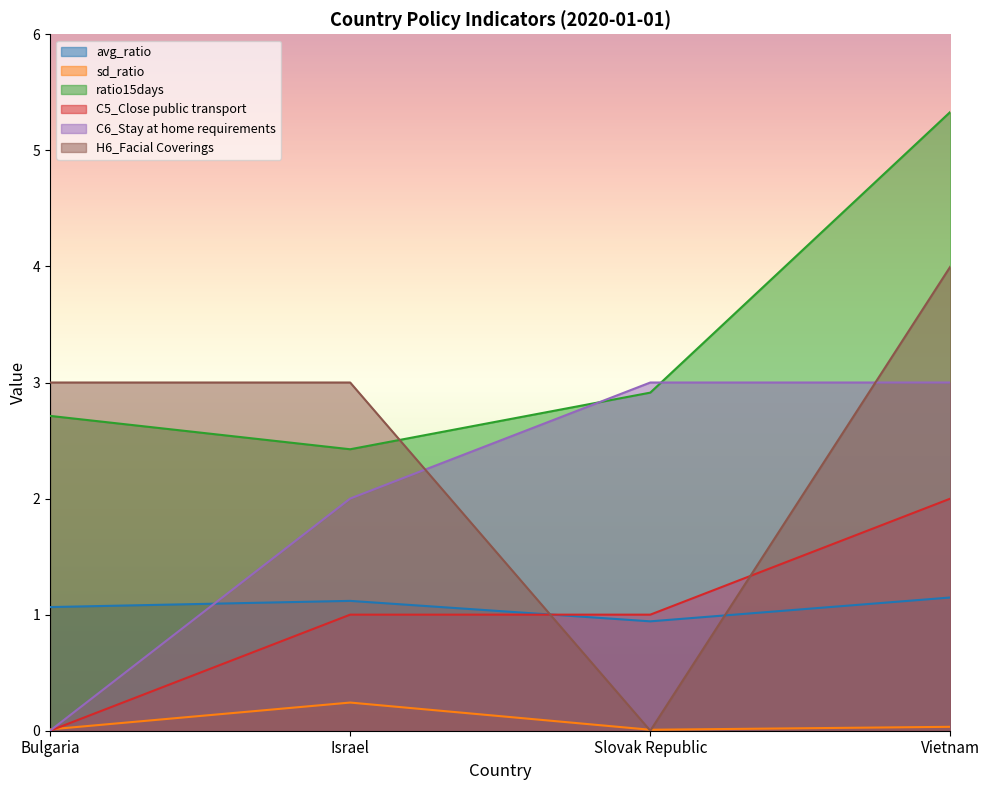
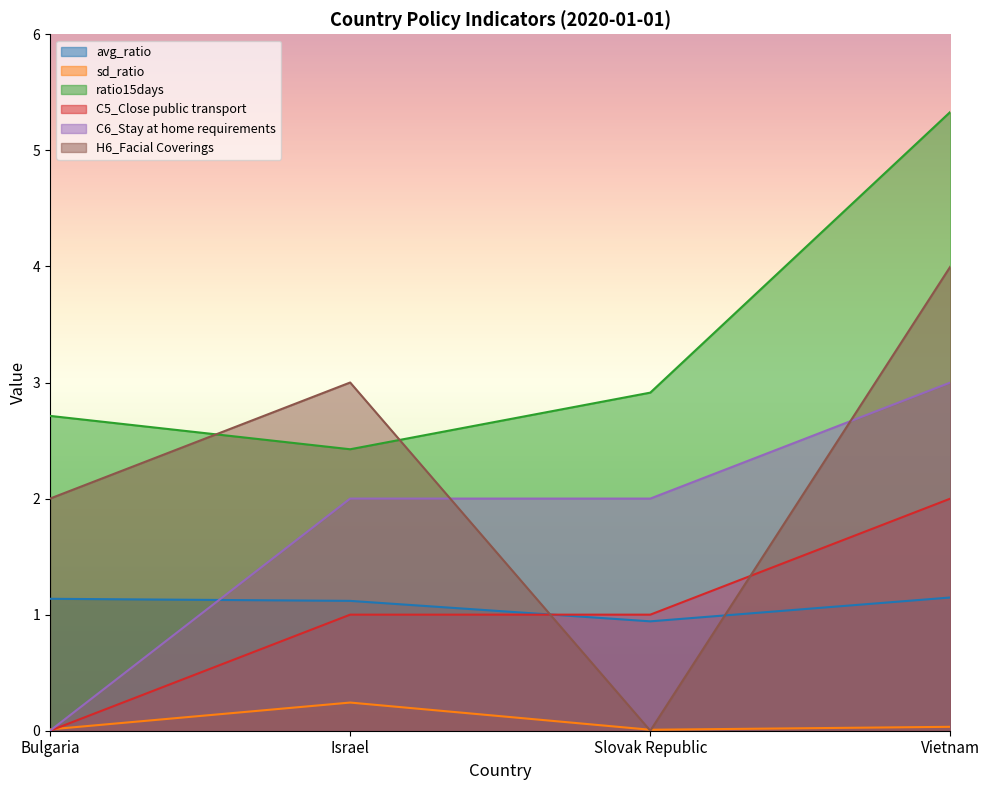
avg_ratio, Bulgaria: 1.07 -> 1.14
H6_Facial Coverings, Bulgaria: 3 -> 2
C6_Stay at home requirements, Slovak Republic: 3 -> 2
